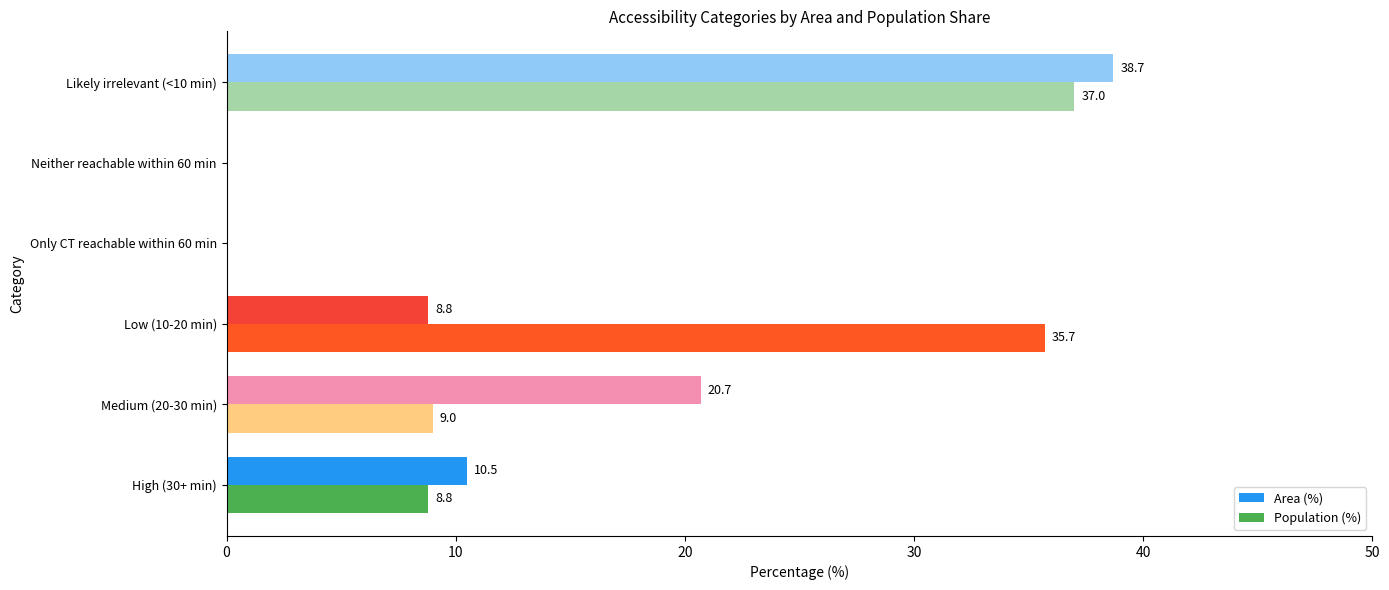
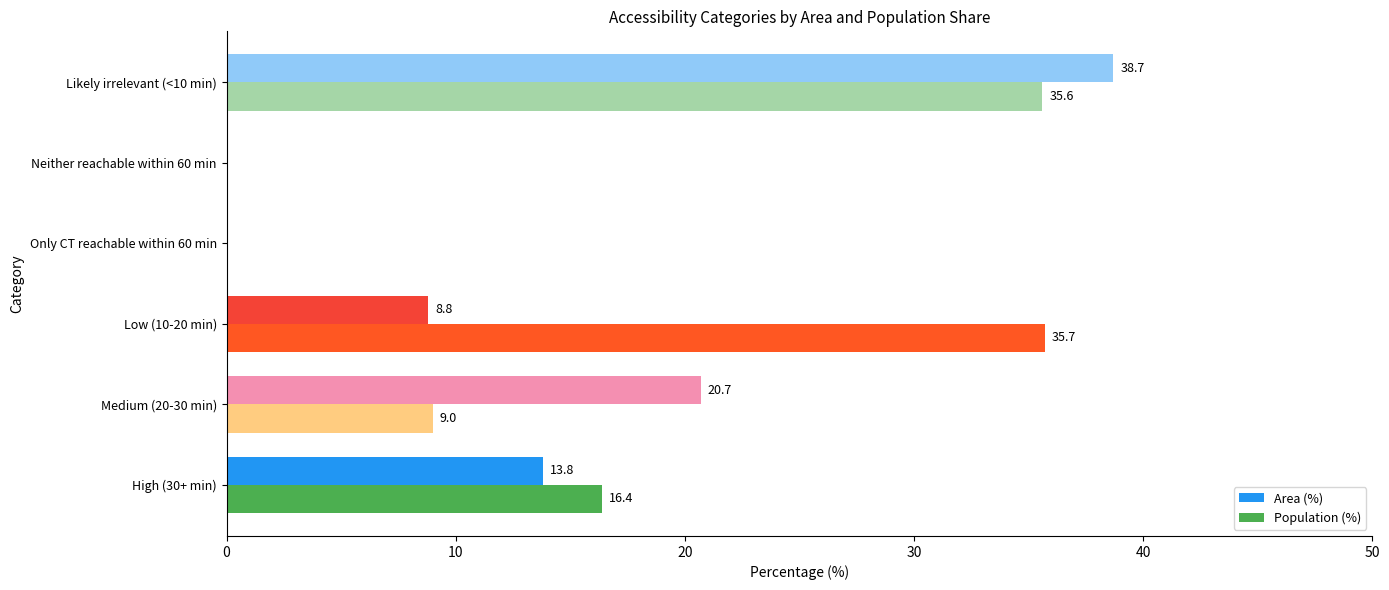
Population (%), Likely irrelevant (<10 min): 37.0 -> 35.6
Area (%), High (30+ min): 10.5 -> 13.8
Population (%), High (30+ min): 8.8 -> 16.4
